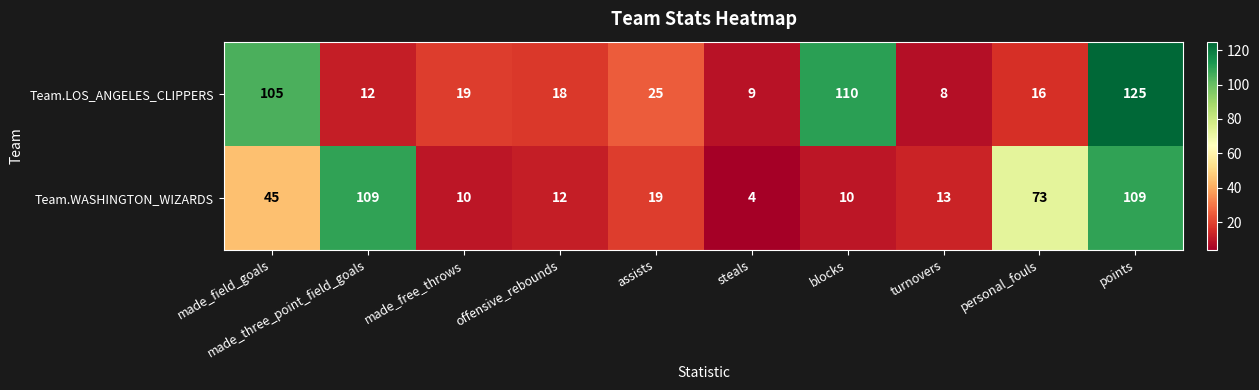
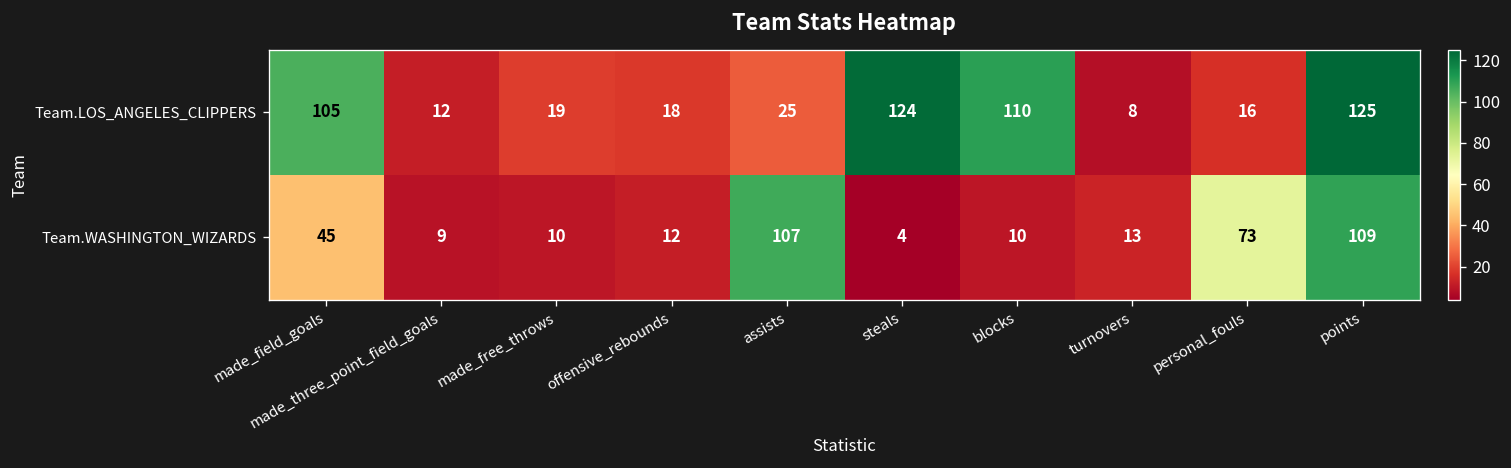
Team.LOS_ANGELES_CLIPPERS, steals: 9 -> 124
Team.WASHINGTON_WIZARDS, made_three_point_field_goals: 109 -> 9
Team.WASHINGTON_WIZARDS, assists: 19 -> 107
